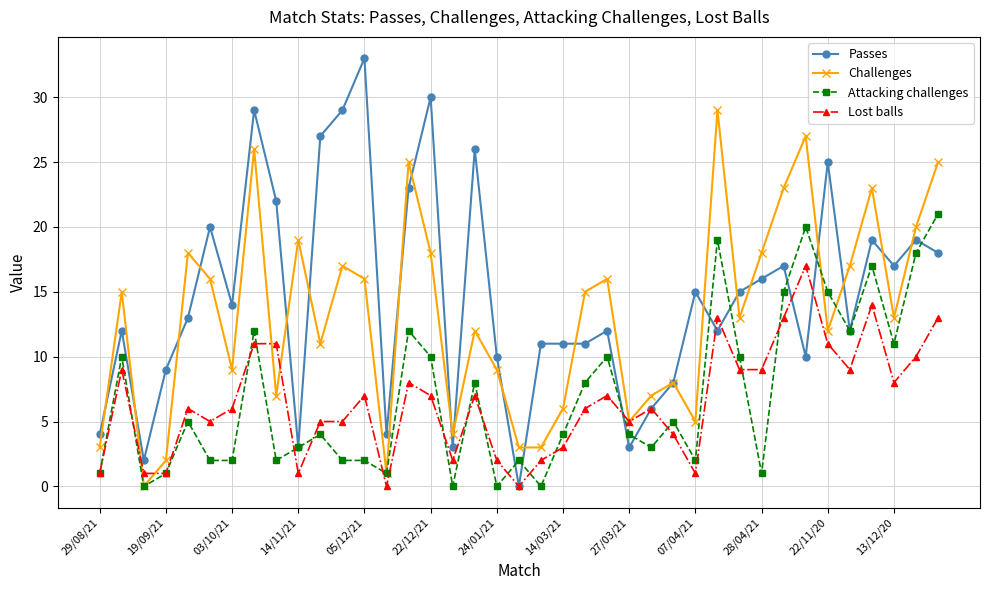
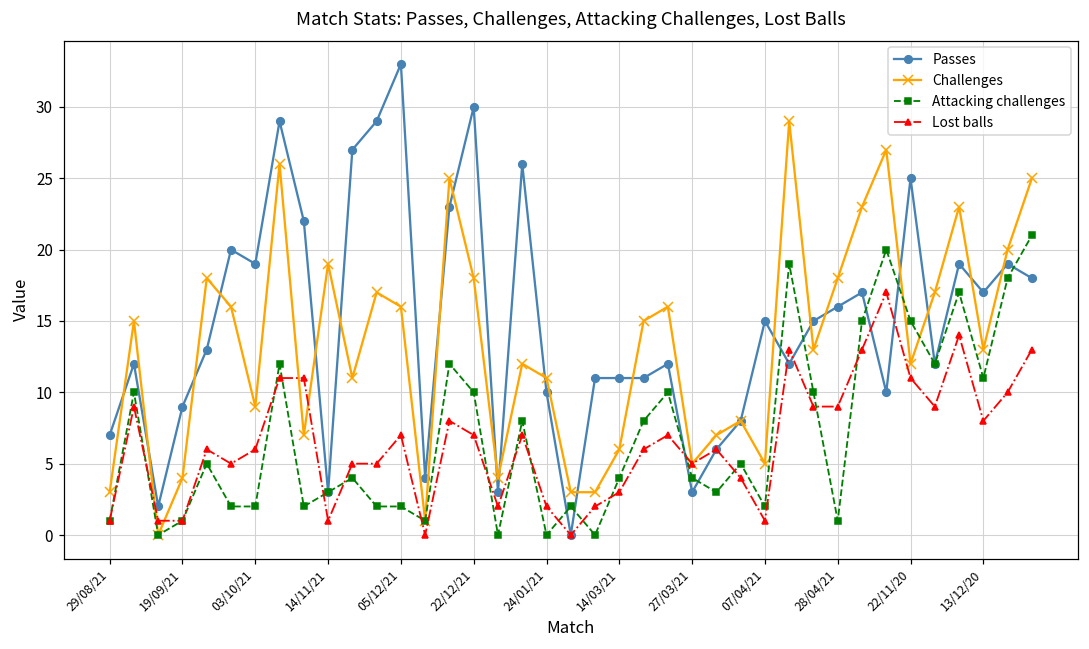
Passes, 29/08/21: 4 -> 7
Challenges, 19/09/21: 2 -> 4
Passes, 03/10/21: 14 -> 19
Challenges, 24/01/21: 9 -> 11
